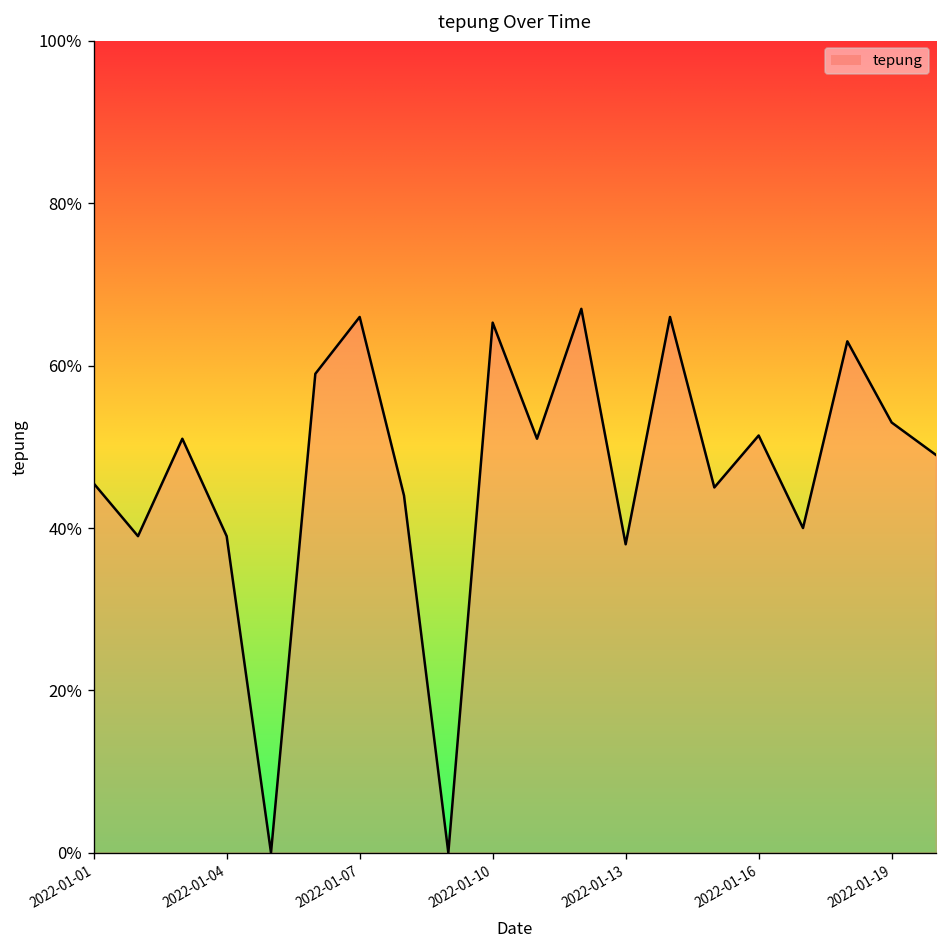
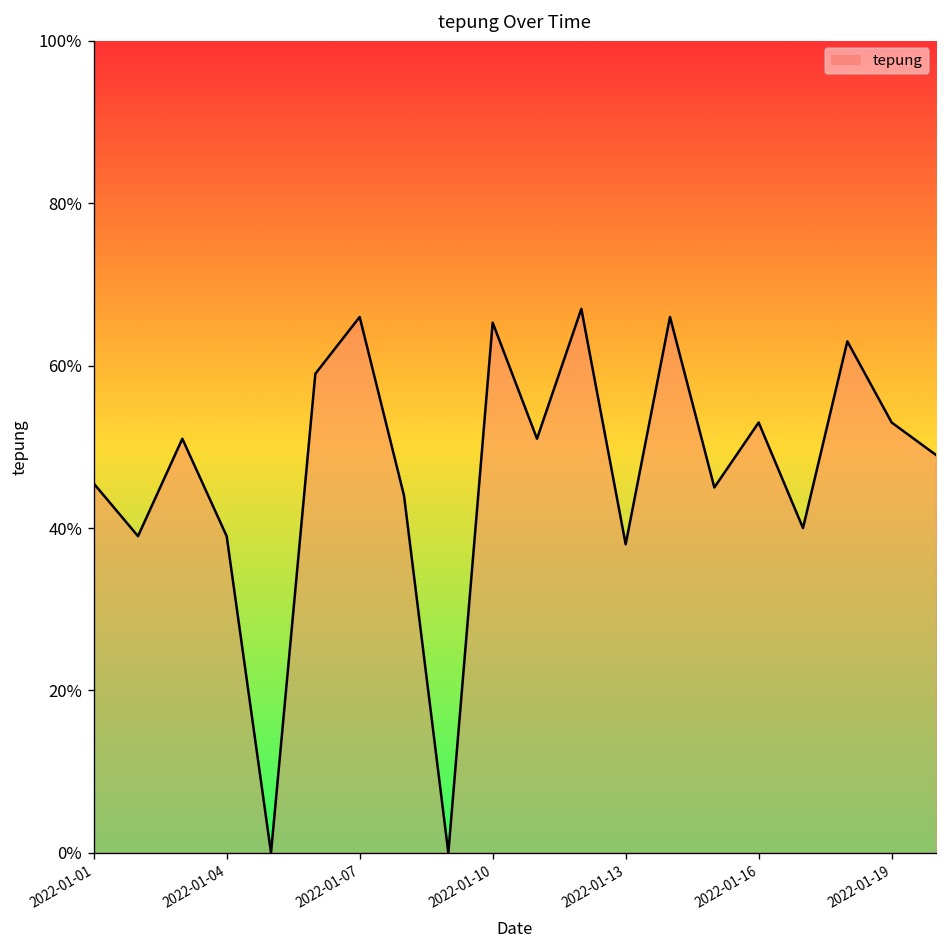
2022-01-16: 51% -> 53%
